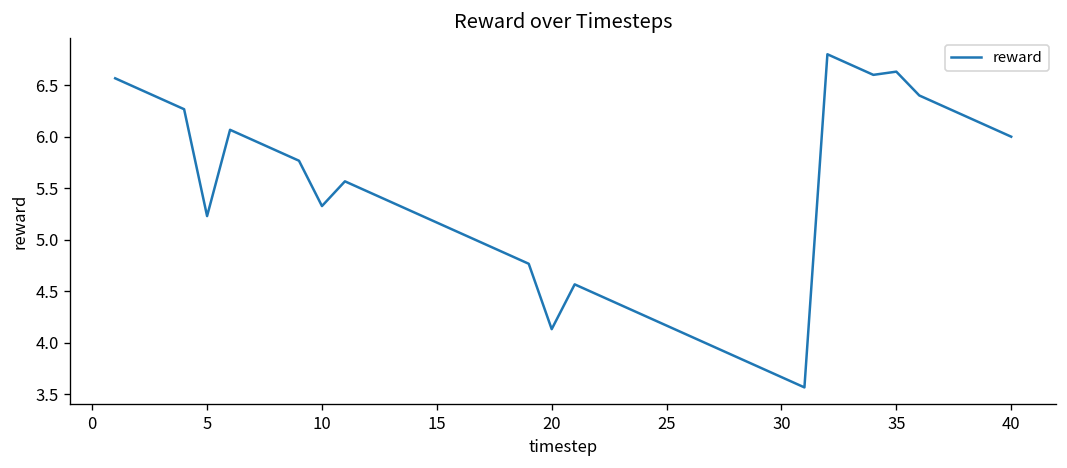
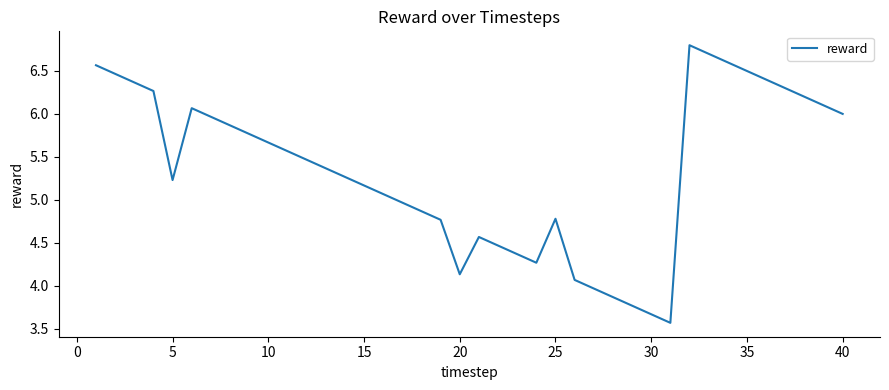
10: 5.3 -> 5.7
25: 4.2 -> 4.8
35: 6.6 -> 6.5
